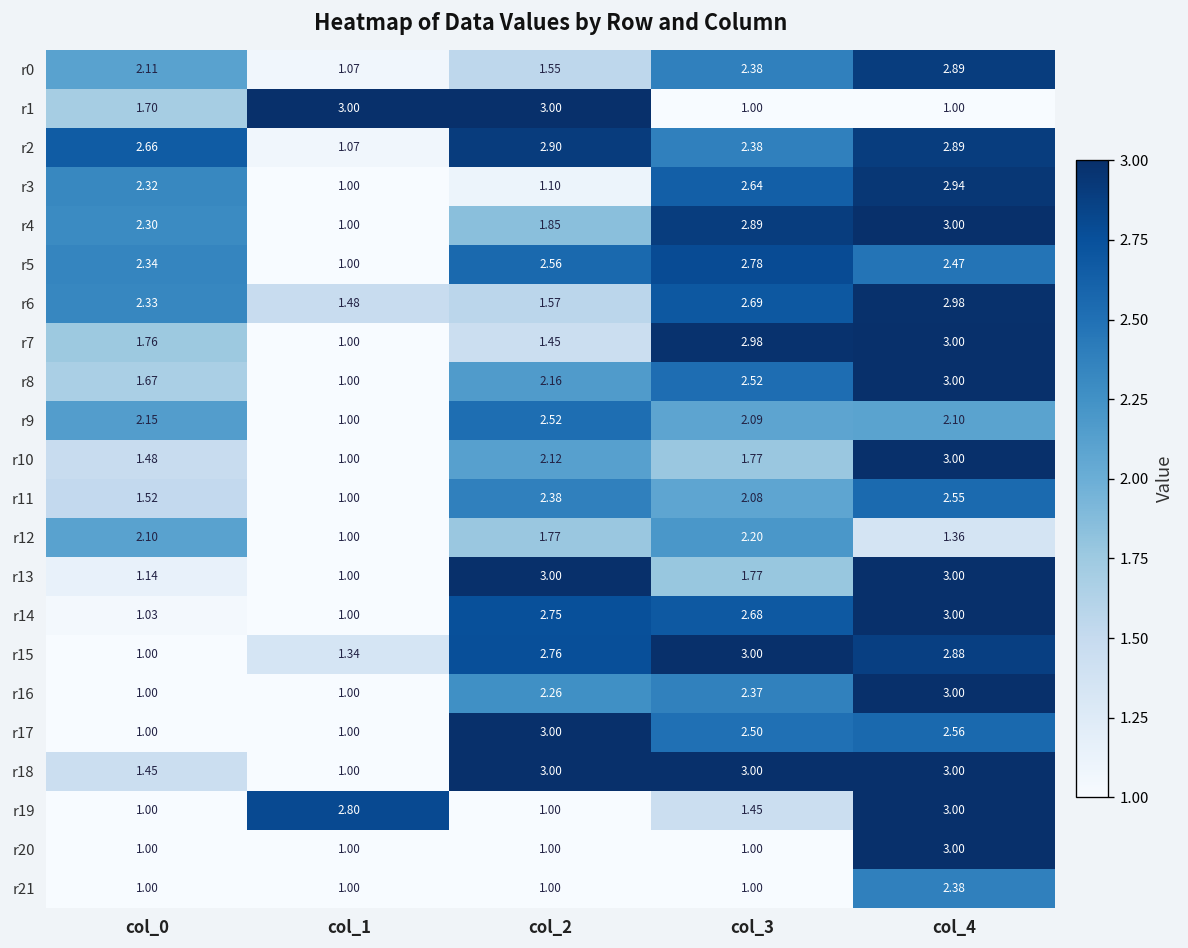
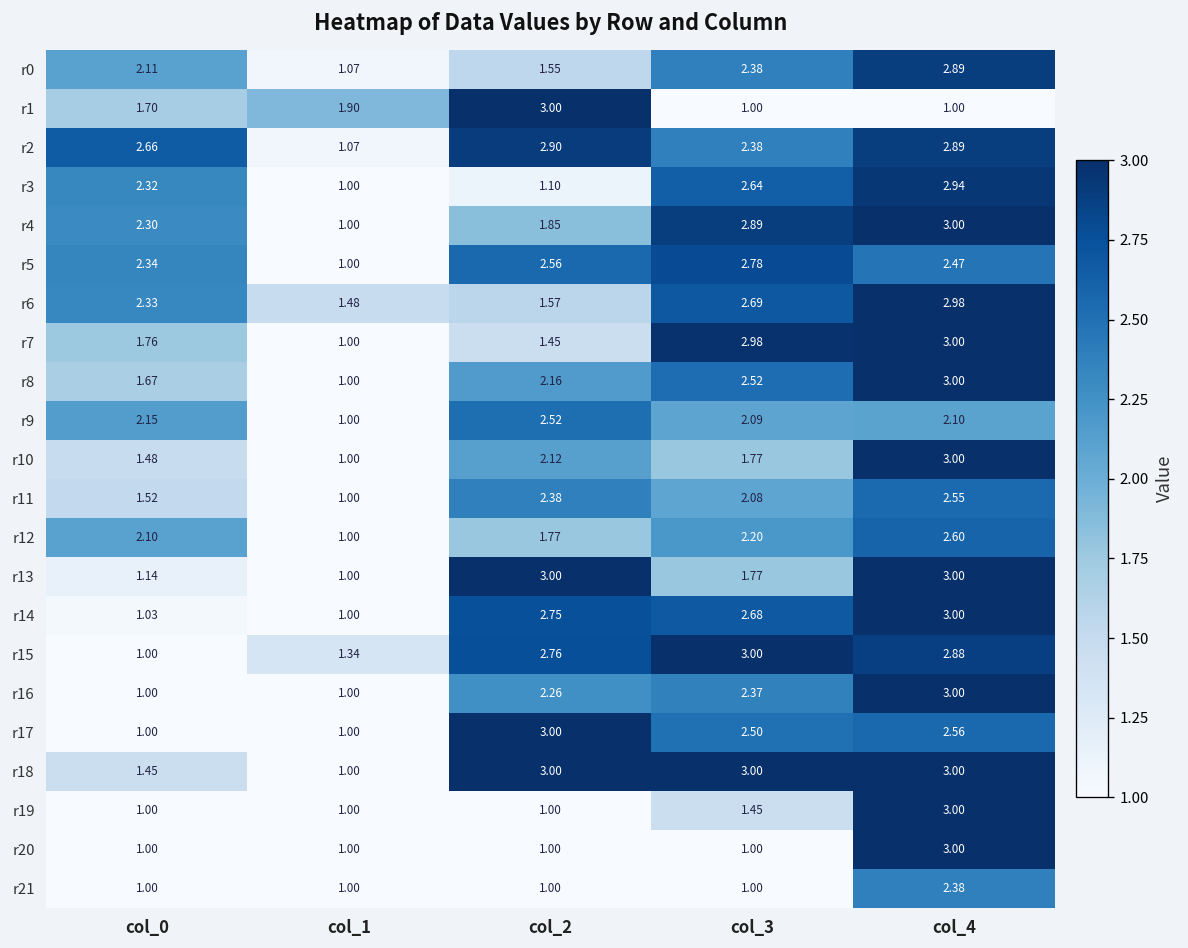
r1, col_1: 3.00 -> 1.90
r12, col_4: 1.36 -> 2.60
r19, col_1: 2.80 -> 1.00
